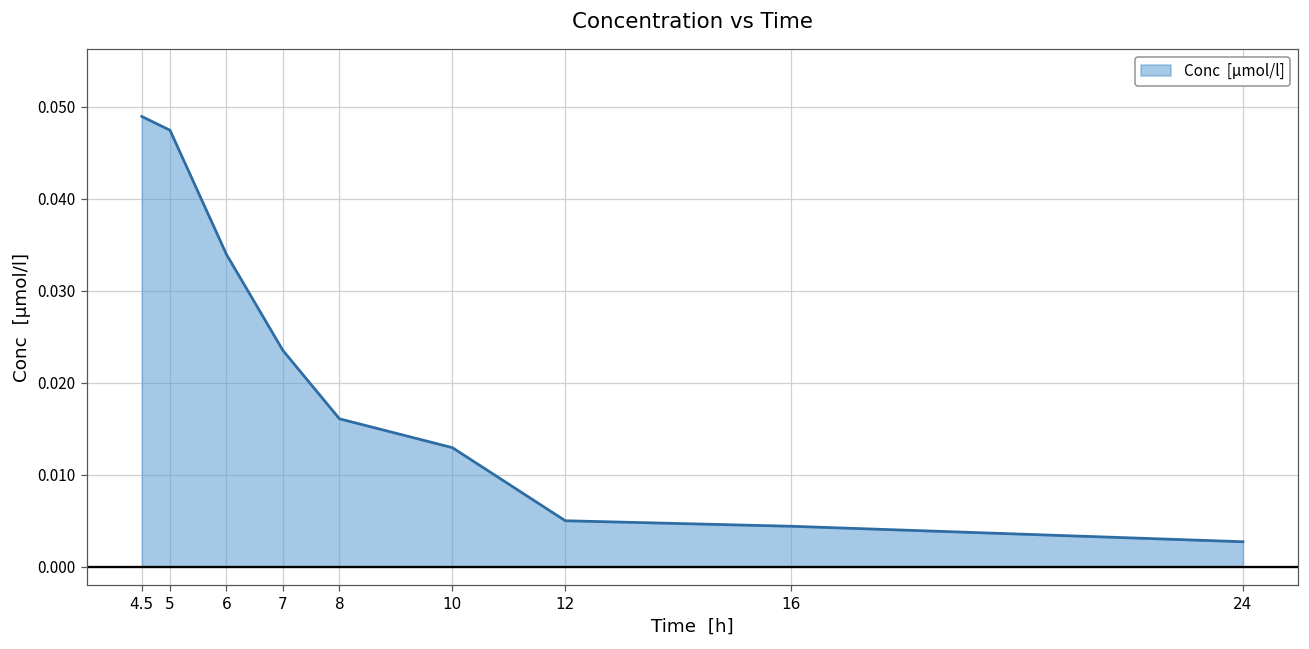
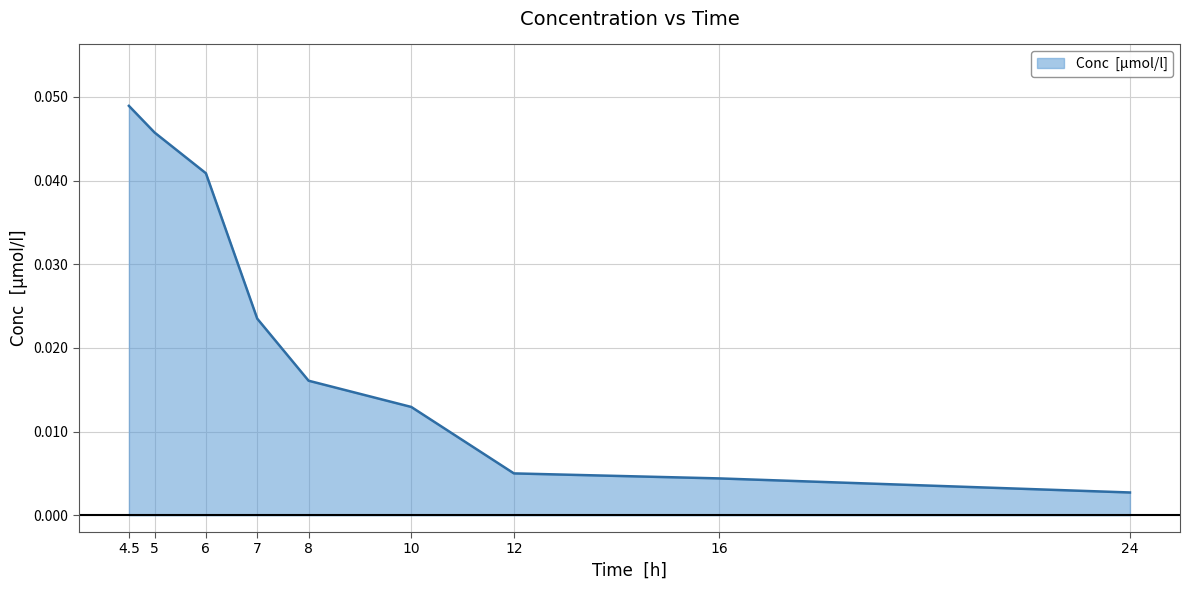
5: 0.047 -> 0.046
6: 0.034 -> 0.041
